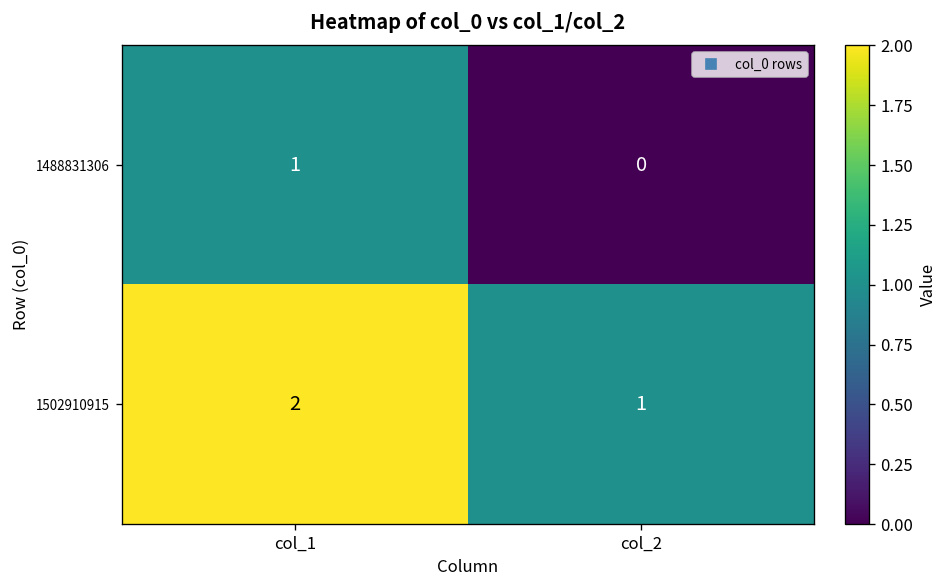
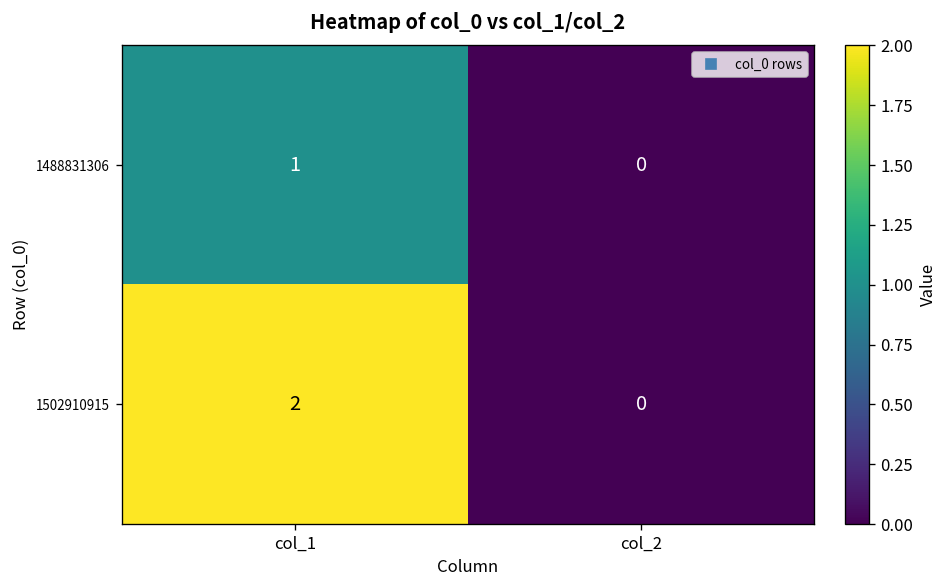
1502910915, col_2: 1 -> 0
